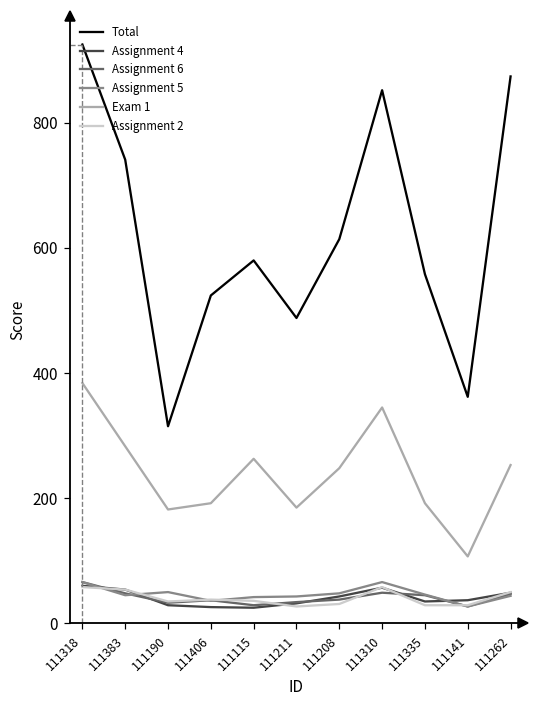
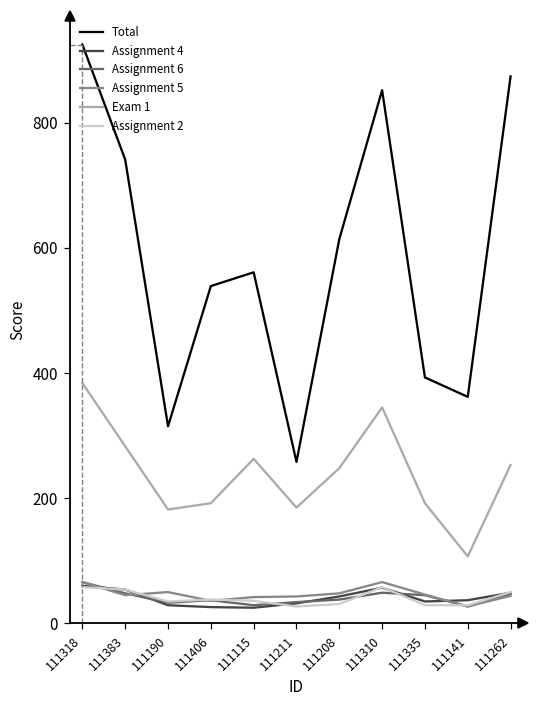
Total, 111406: 520 -> 540
Total, 111115: 580 -> 560
Total, 111211: 490 -> 260
Total, 111335: 560 -> 390
